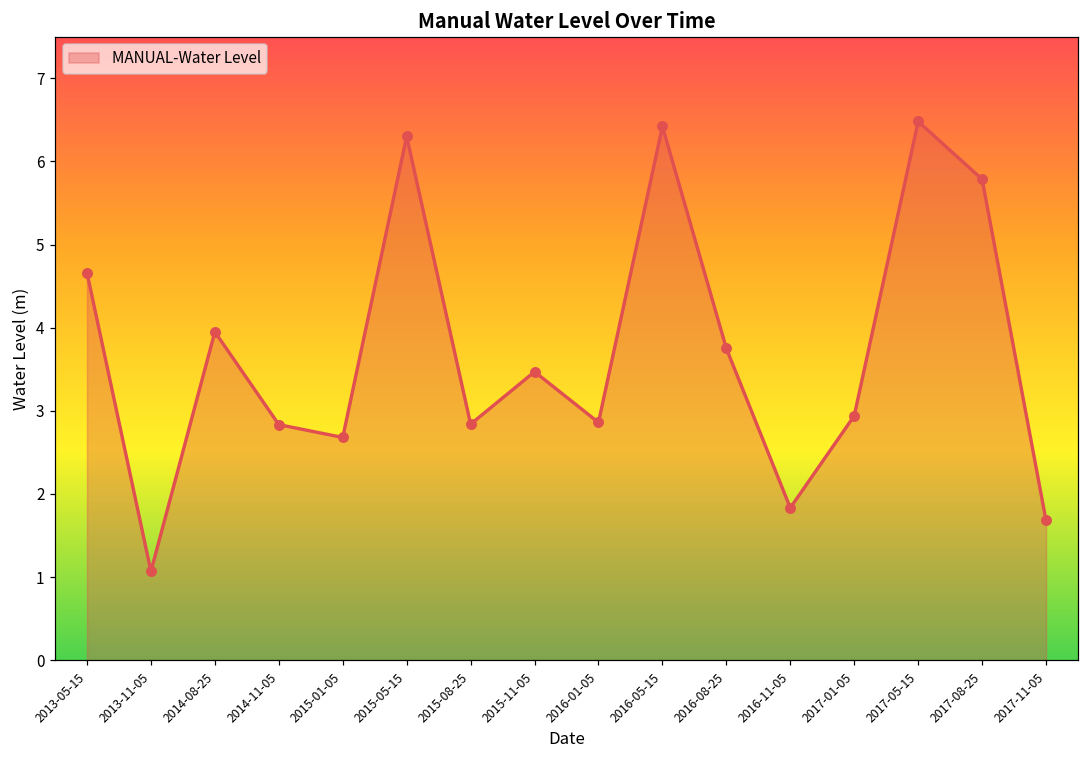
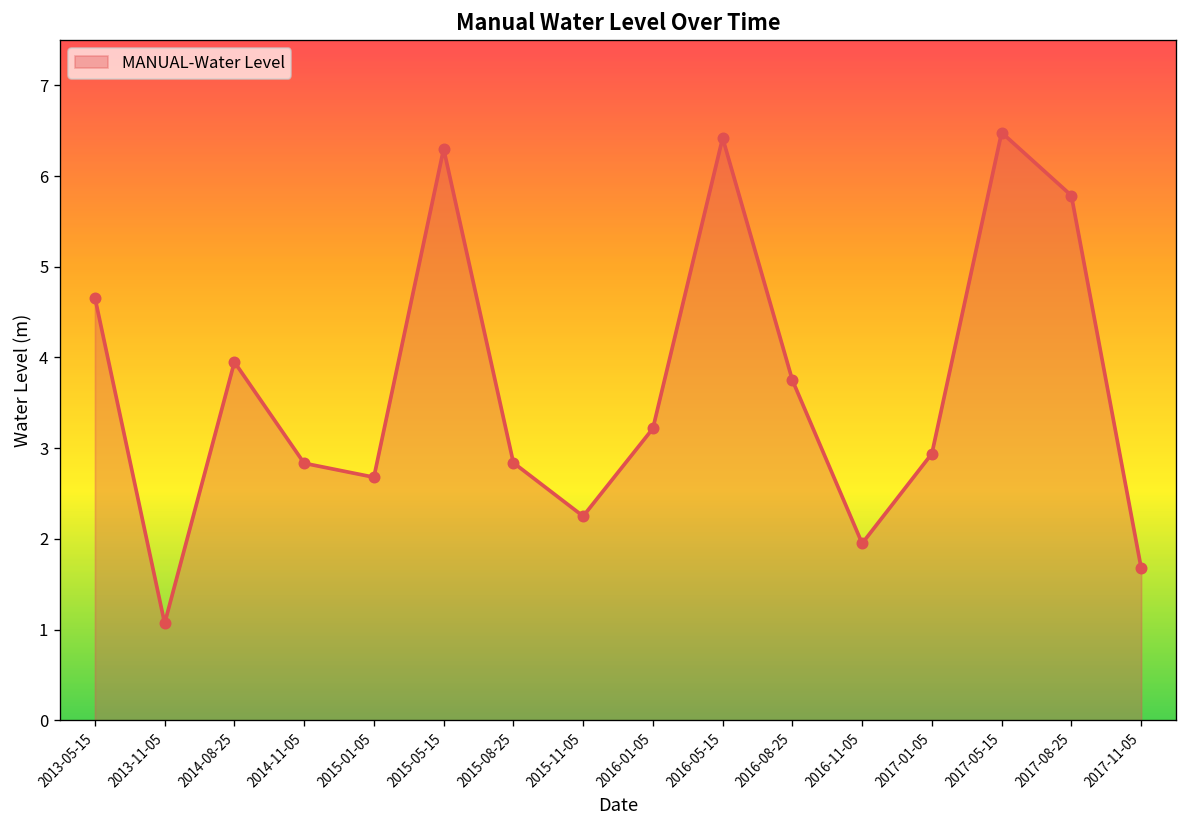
2015-11-05: 3.5 -> 2.3
2016-01-05: 2.9 -> 3.2
2016-11-05: 1.8 -> 2.0
